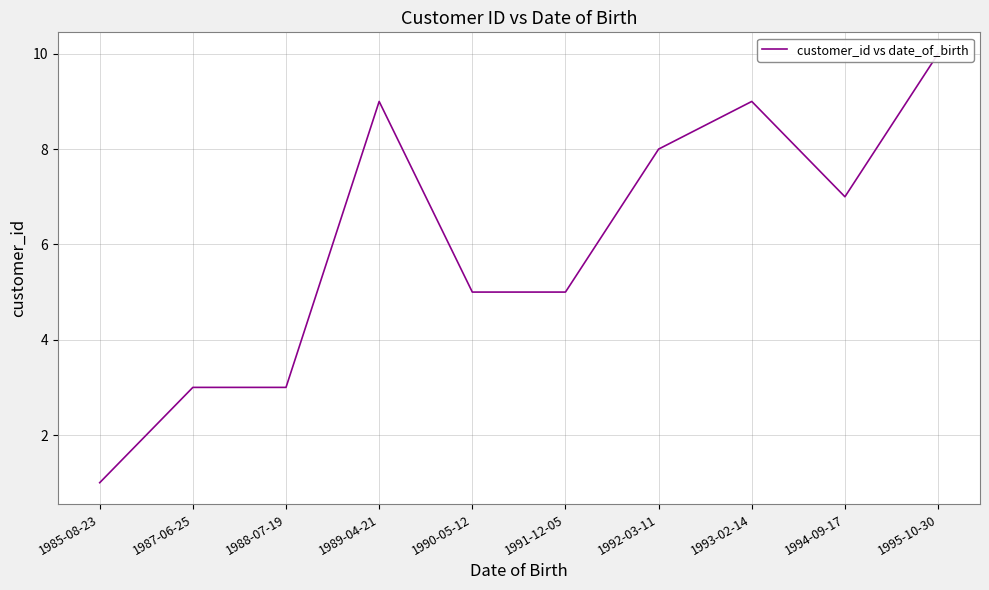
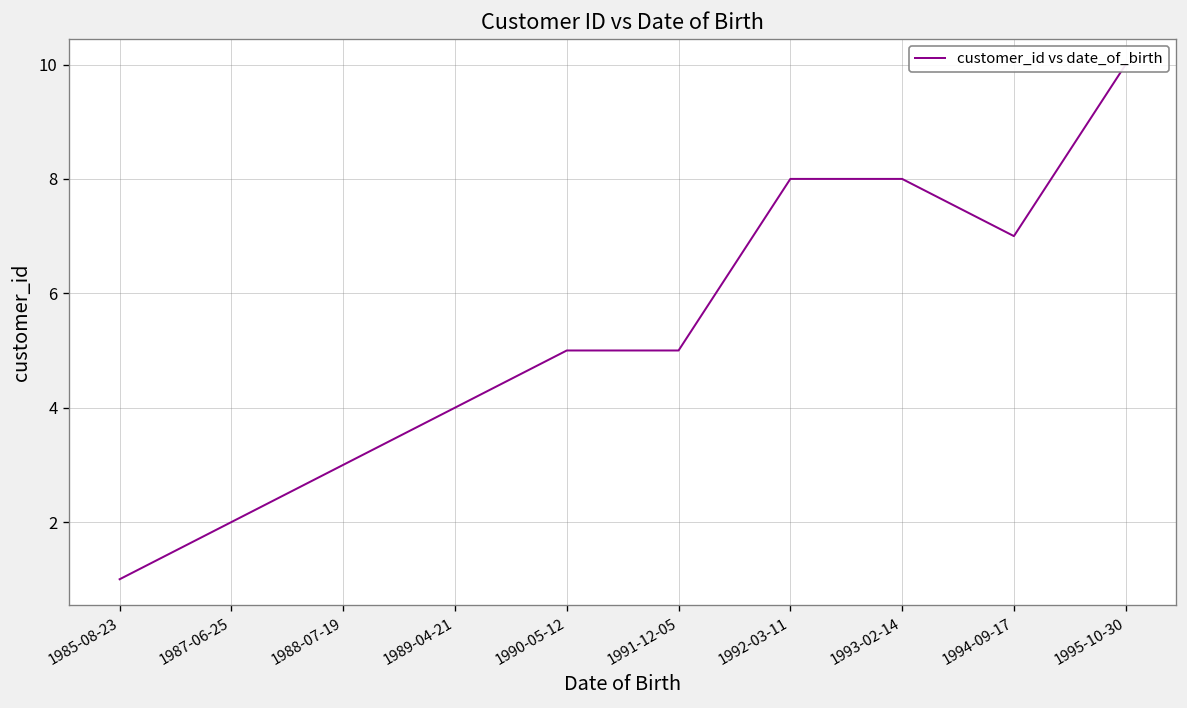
1987-06-25: 3 -> 2
1989-04-21: 9 -> 4
1993-02-14: 9 -> 8
